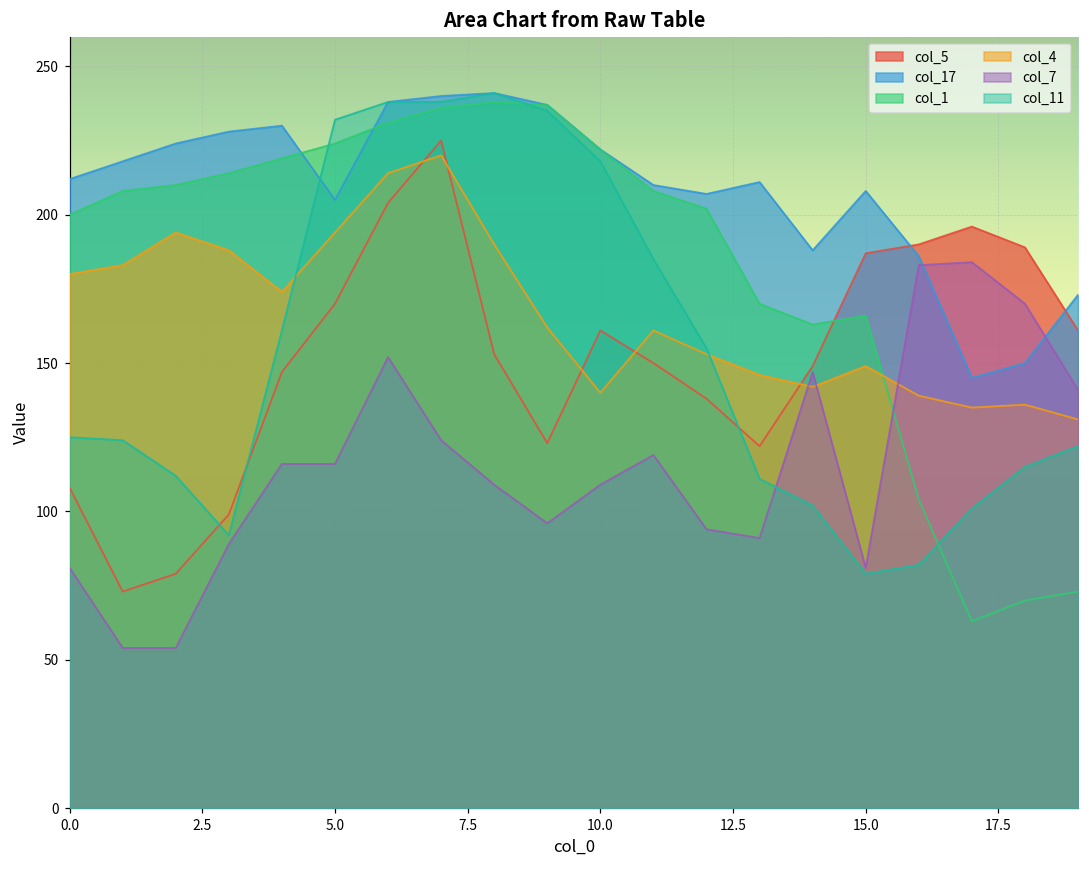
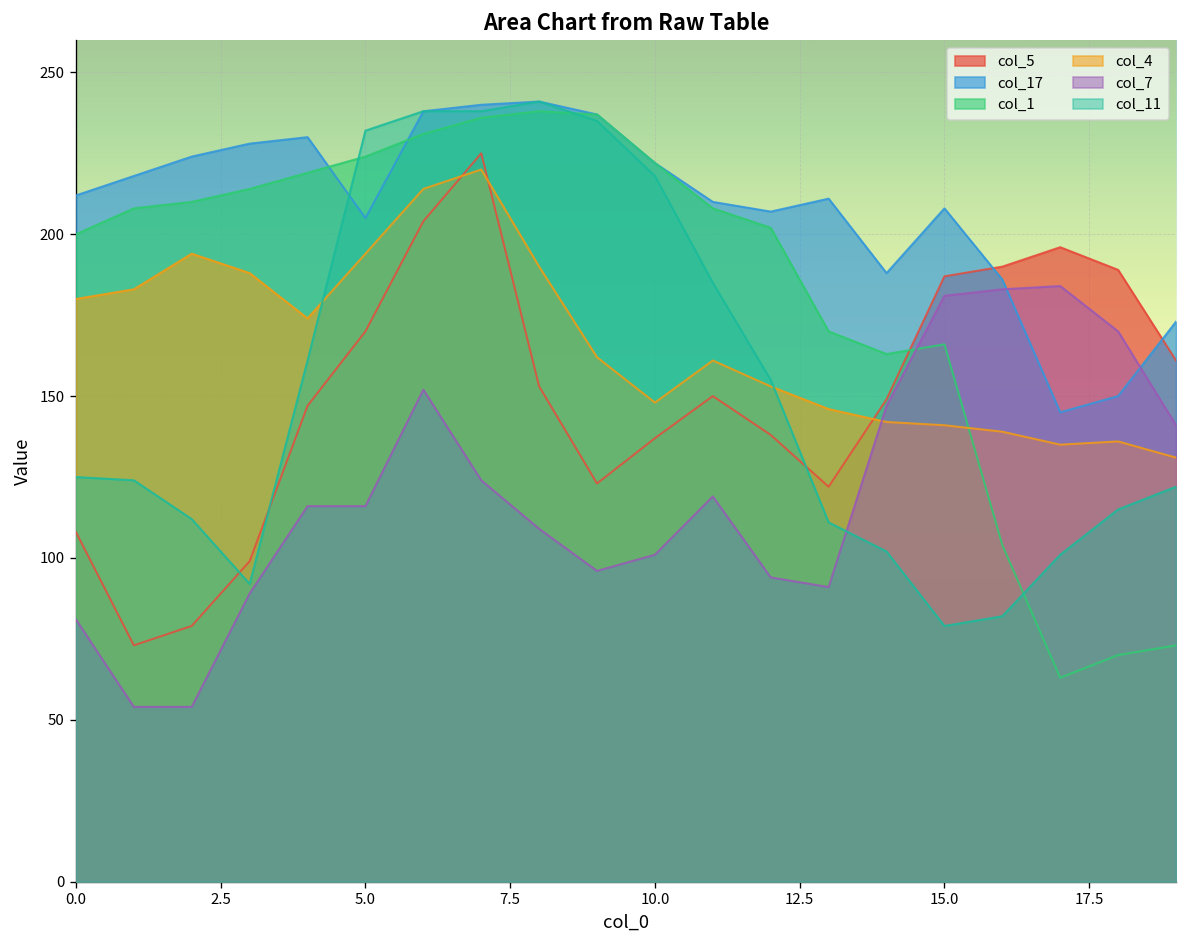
col_5, 10.0: 161 -> 137
col_4, 10.0: 140 -> 148
col_7, 10.0: 109 -> 101
col_4, 15.0: 149 -> 141
col_7, 15.0: 81 -> 181
